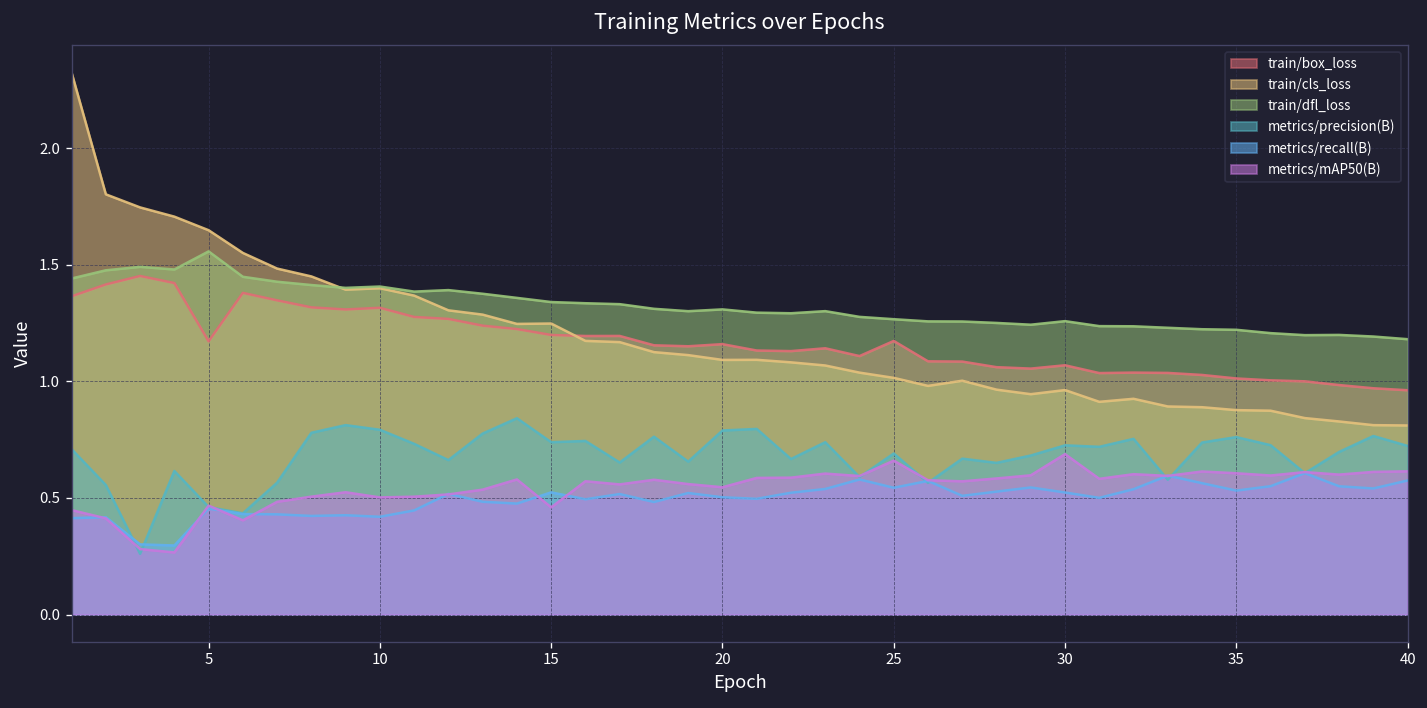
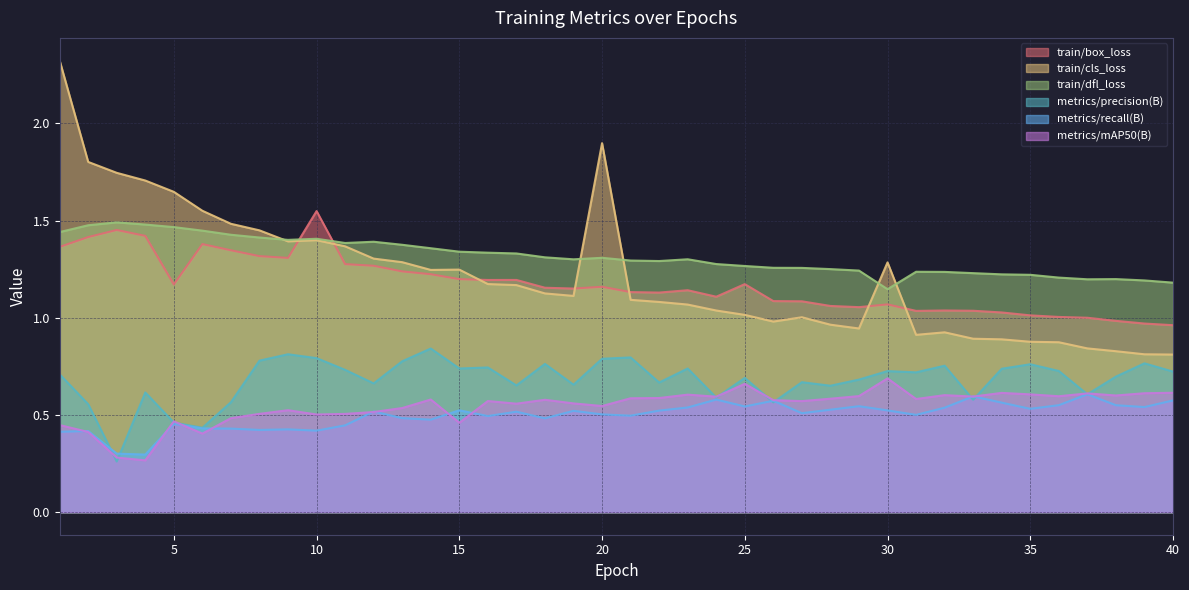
train/dfl_loss, 5: 1.56 -> 1.47
train/box_loss, 10: 1.32 -> 1.55
train/cls_loss, 20: 1.09 -> 1.90
train/cls_loss, 30: 0.96 -> 1.29
train/dfl_loss, 30: 1.26 -> 1.15
